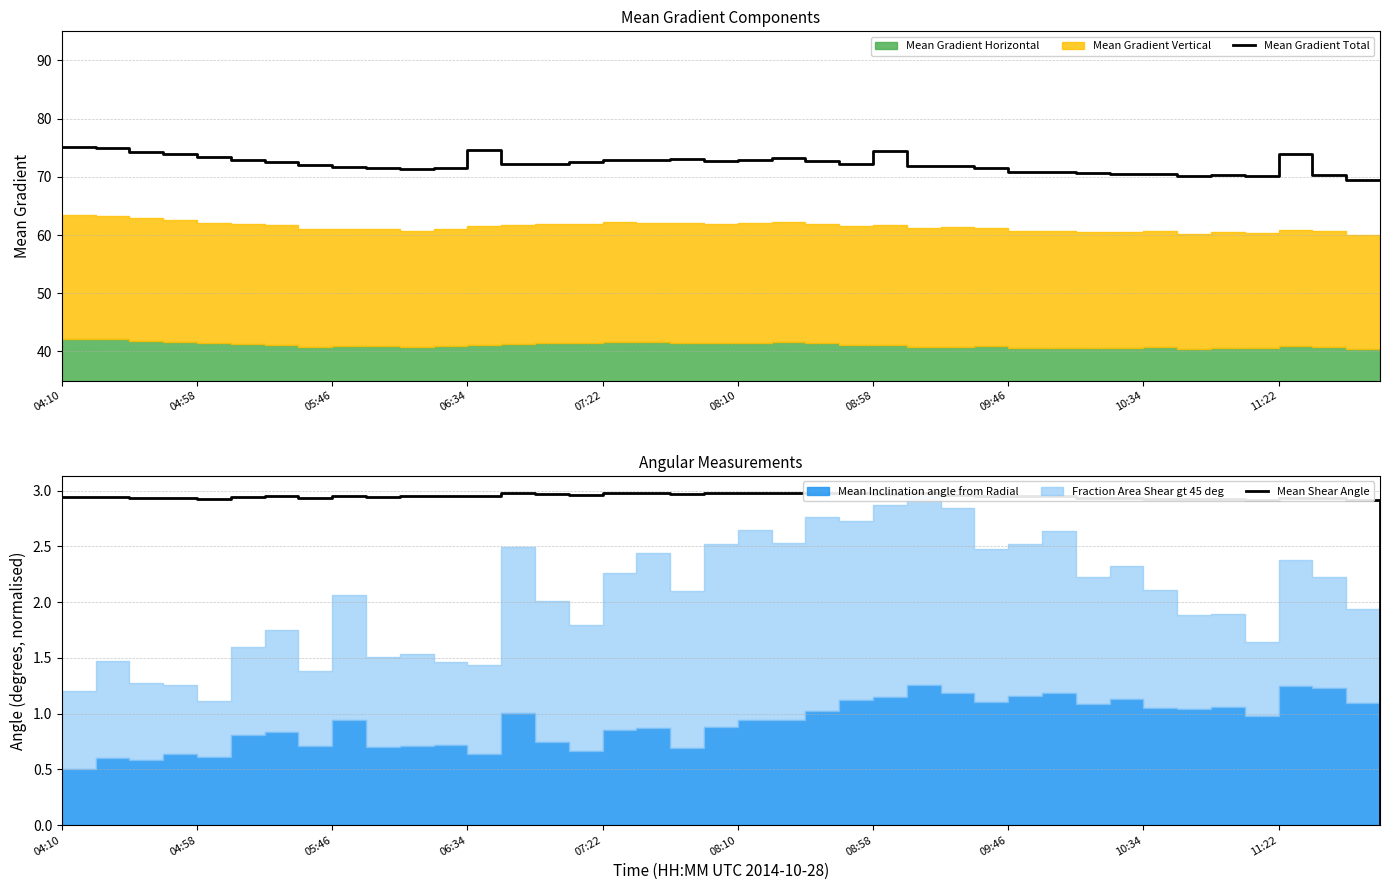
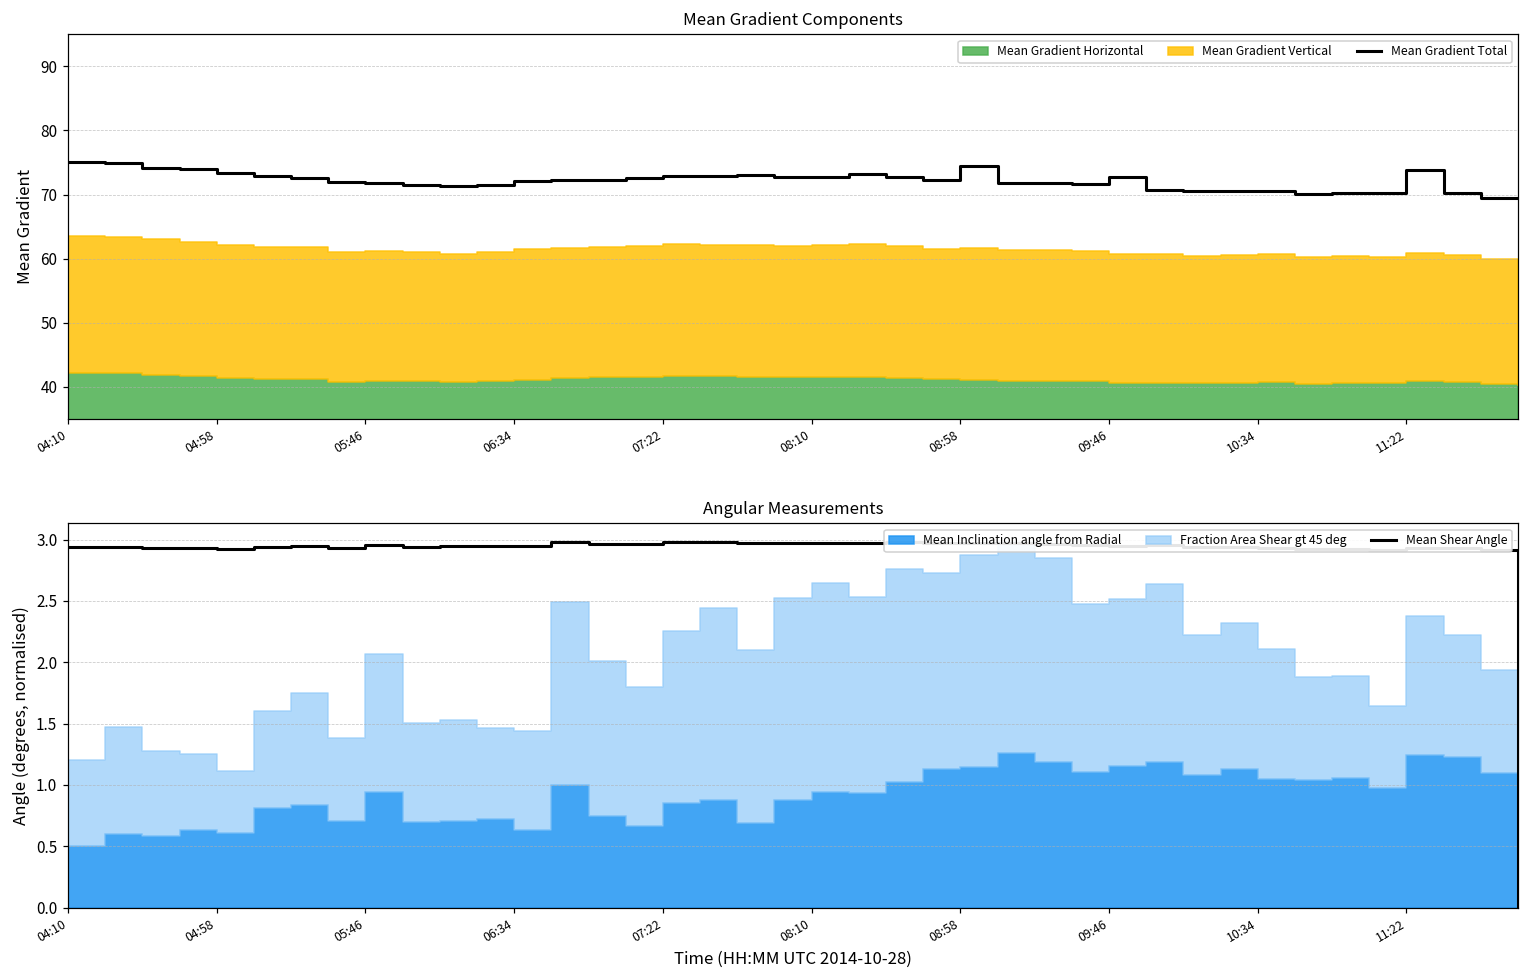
Mean Gradient Components, Mean Gradient Total, 06:34: 75 -> 72
Mean Gradient Components, Mean Gradient Total, 09:46: 71 -> 73
